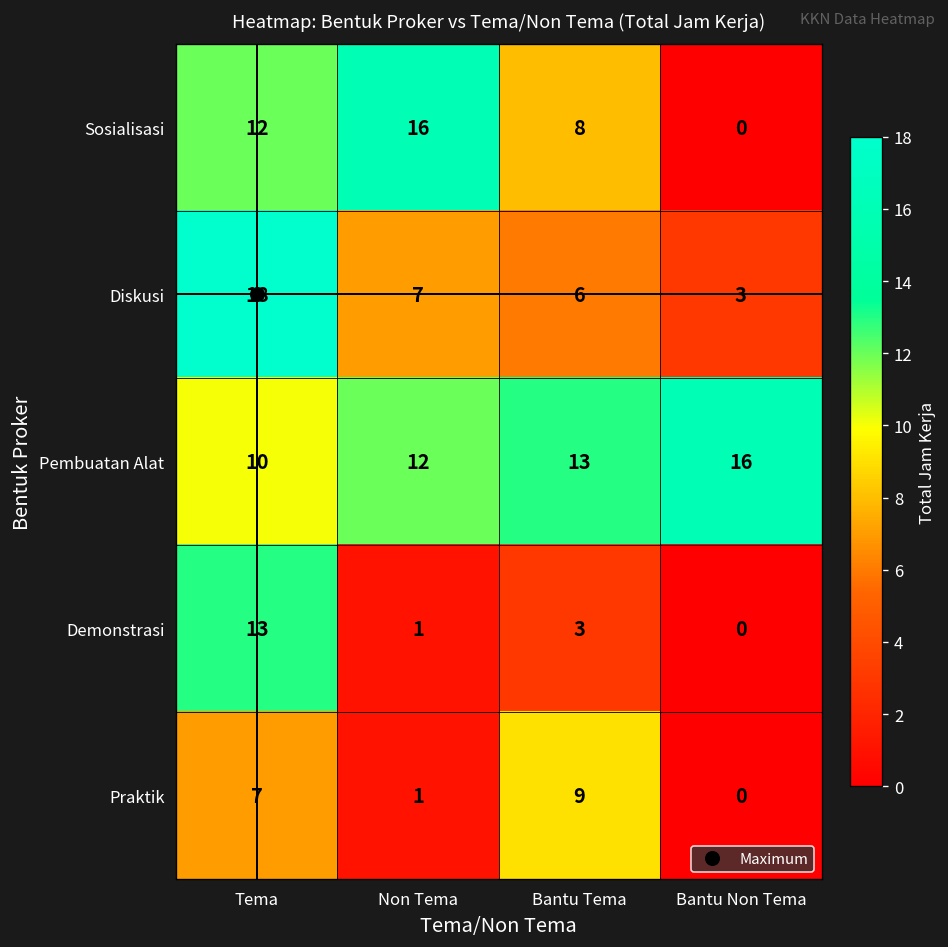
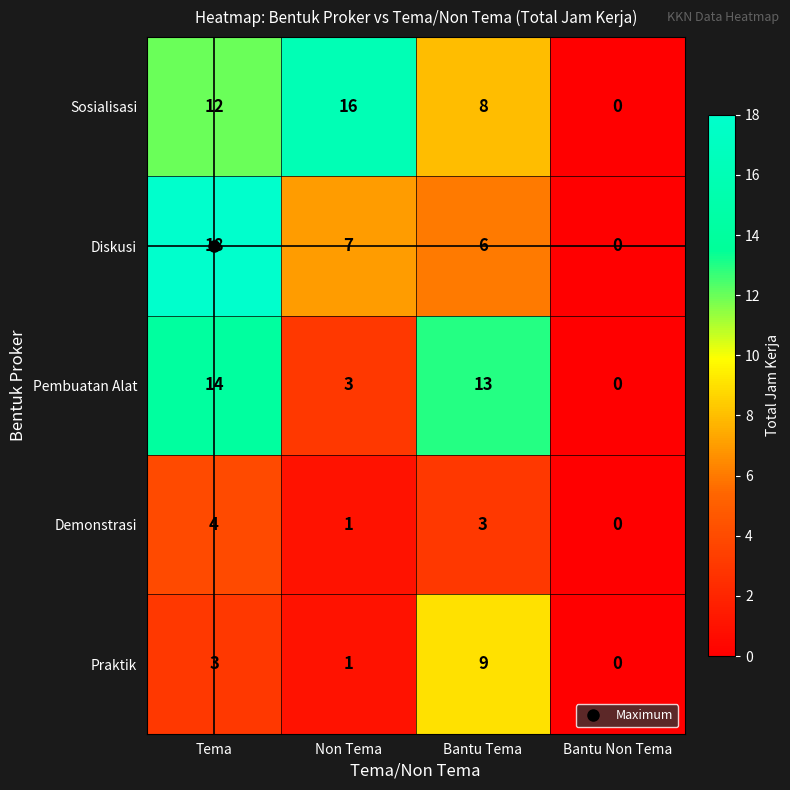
Diskusi, Bantu Non Tema: 3 -> 0
Pembuatan Alat, Tema: 10 -> 14
Pembuatan Alat, Non Tema: 12 -> 3
Pembuatan Alat, Bantu Non Tema: 16 -> 0
Demonstrasi, Tema: 13 -> 4
Praktik, Tema: 7 -> 3
